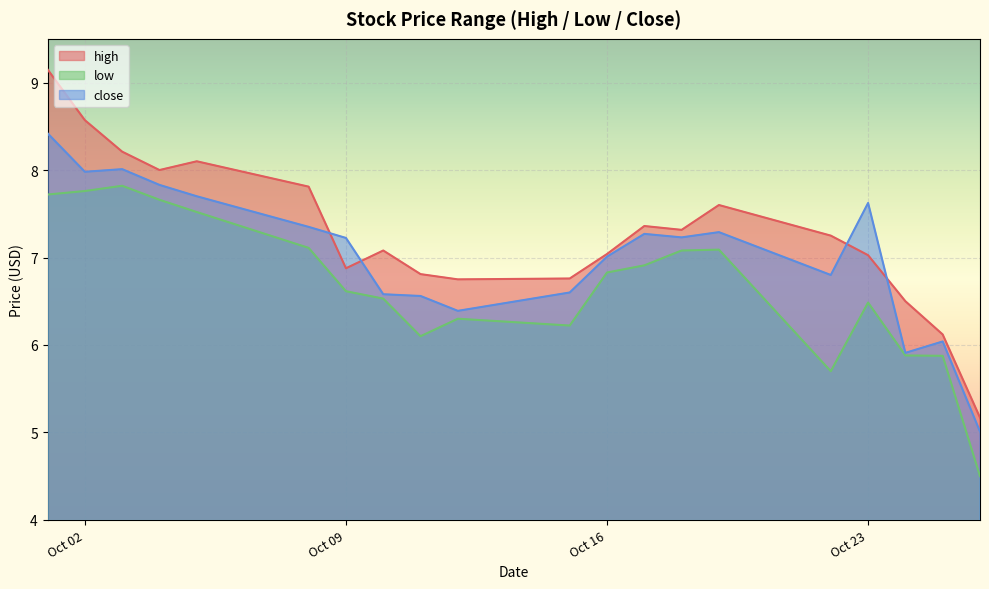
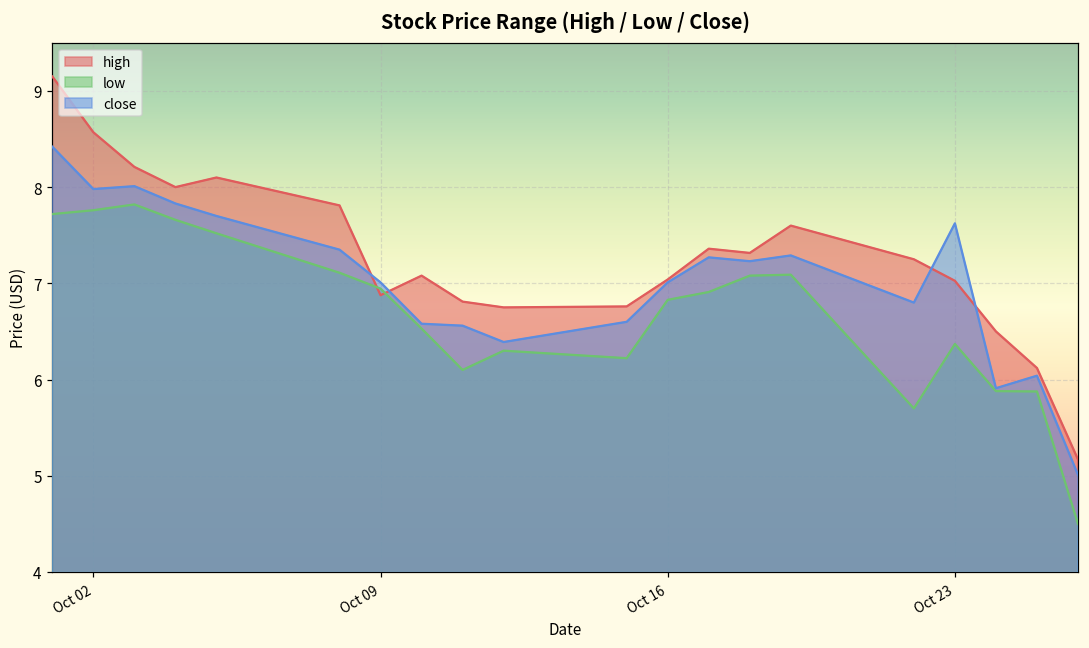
low, Oct 09: 6.6 -> 6.9
close, Oct 09: 7.2 -> 7.0
low, Oct 23: 6.5 -> 6.4
